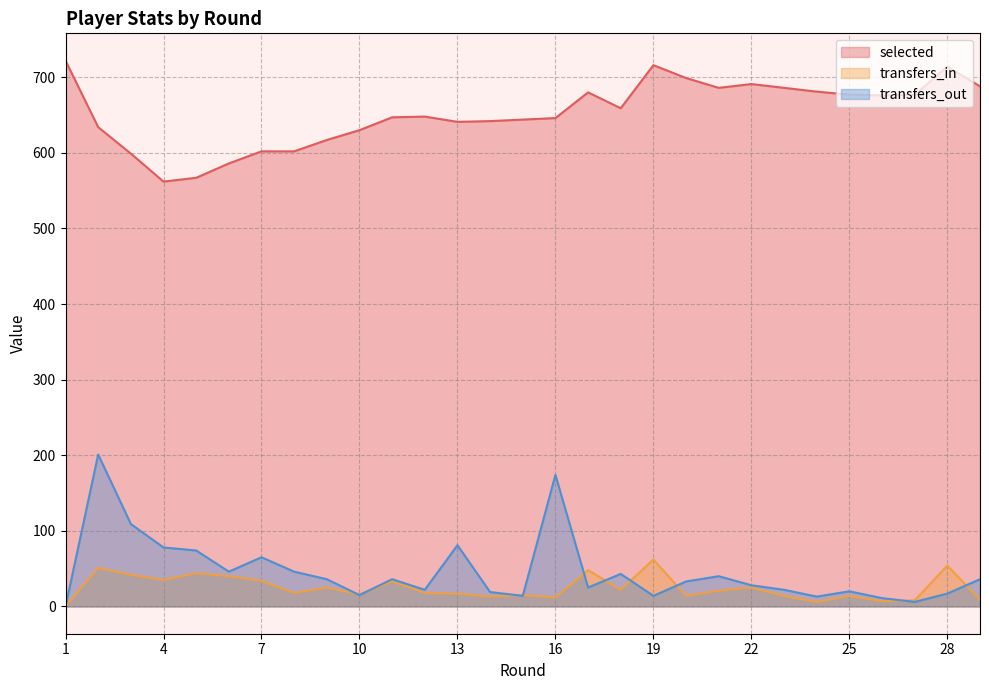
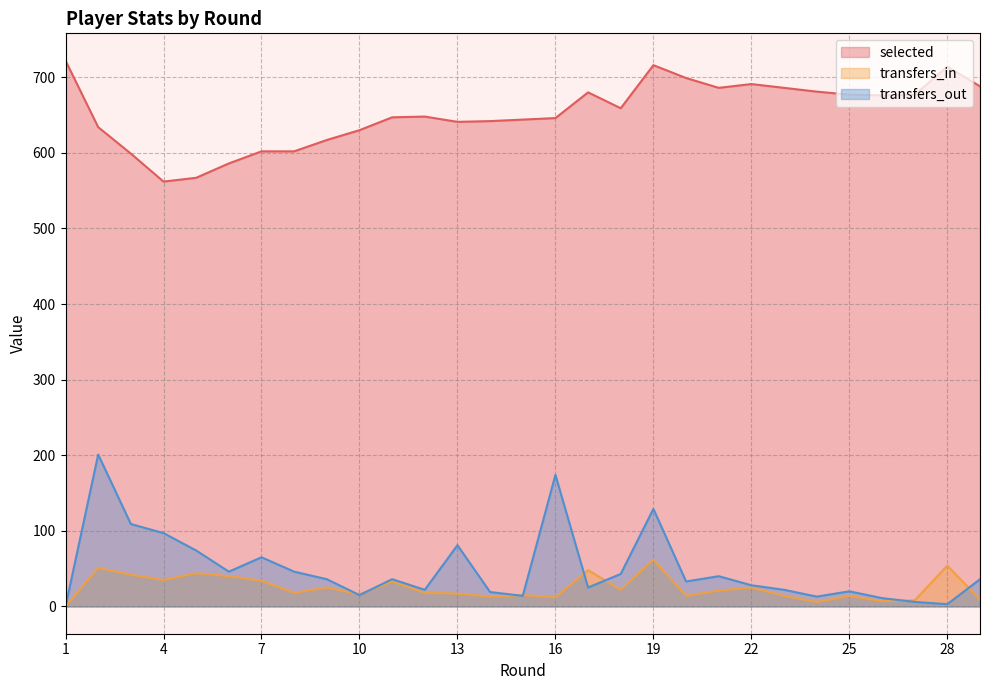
transfers_out, 4: 80 -> 100
transfers_out, 19: 10 -> 130
transfers_out, 28: 20 -> 0
